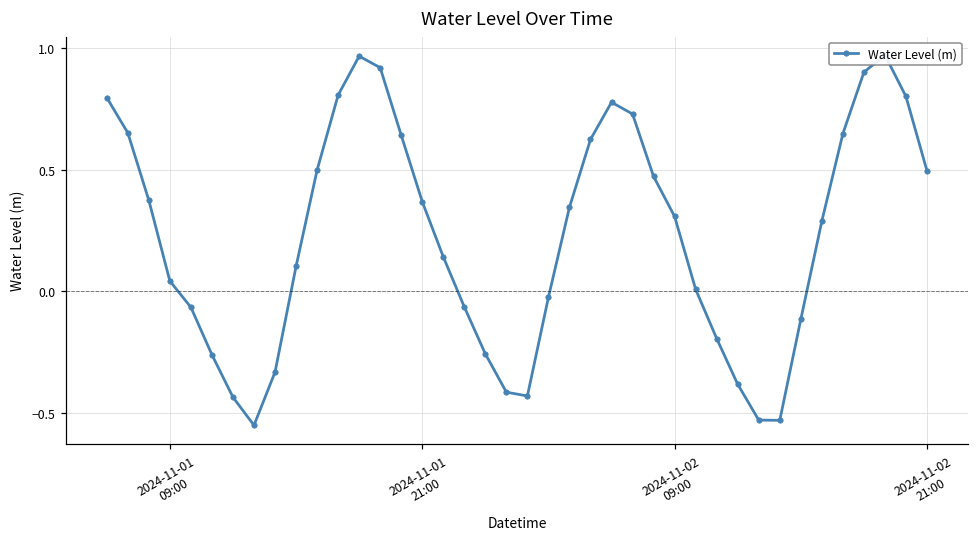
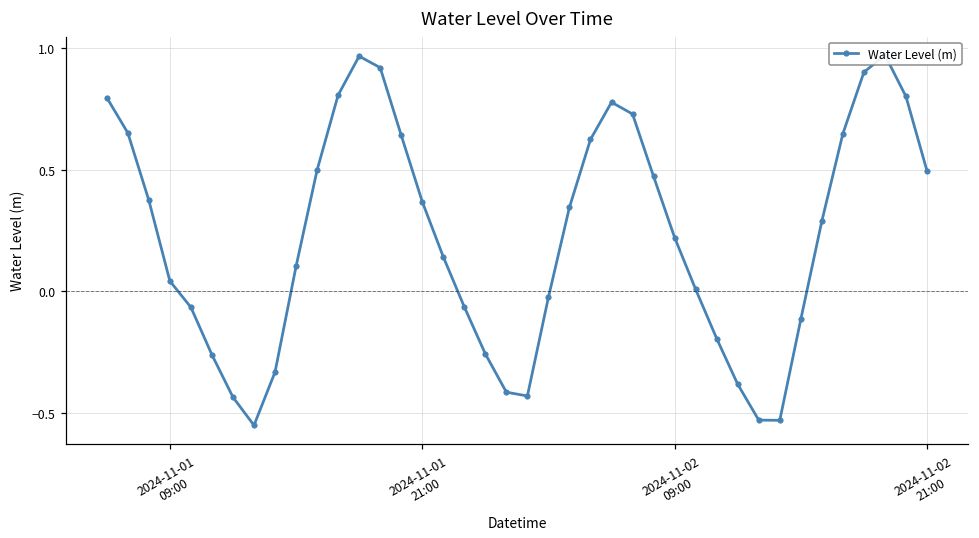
2024-11-02 09:00: 0.31 -> 0.22
